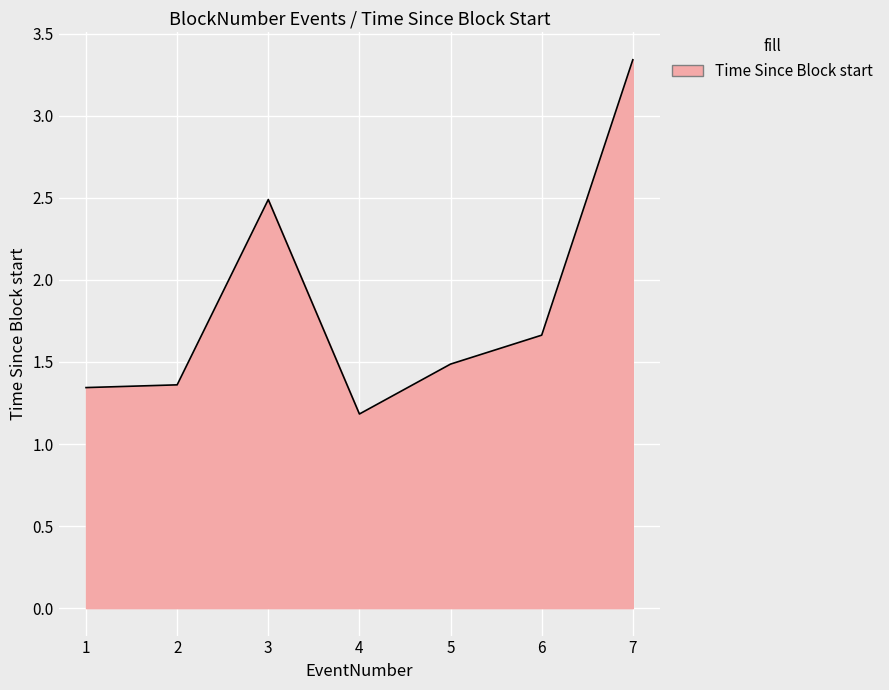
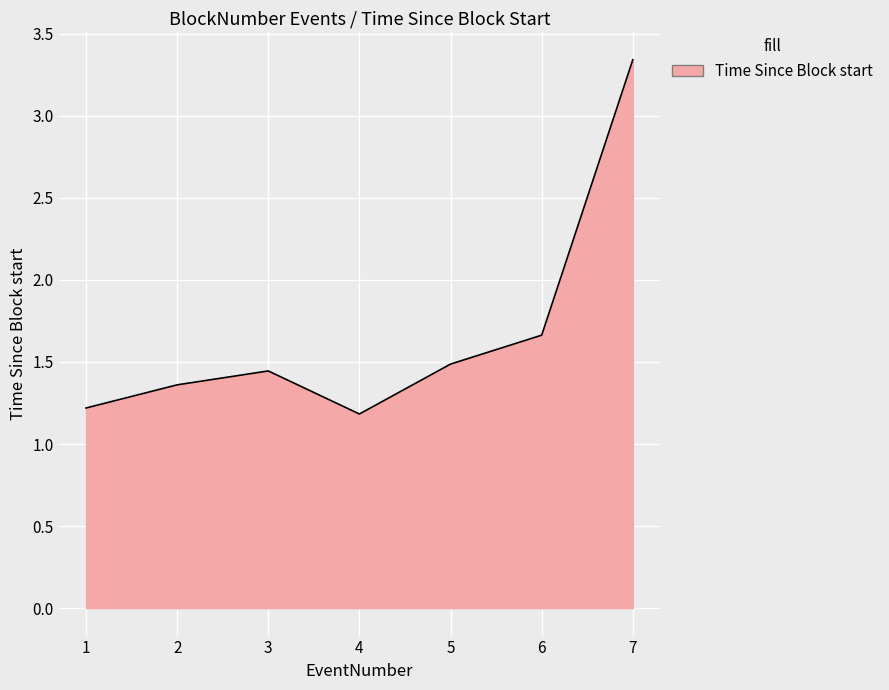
1: 1.34 -> 1.22
3: 2.49 -> 1.45
